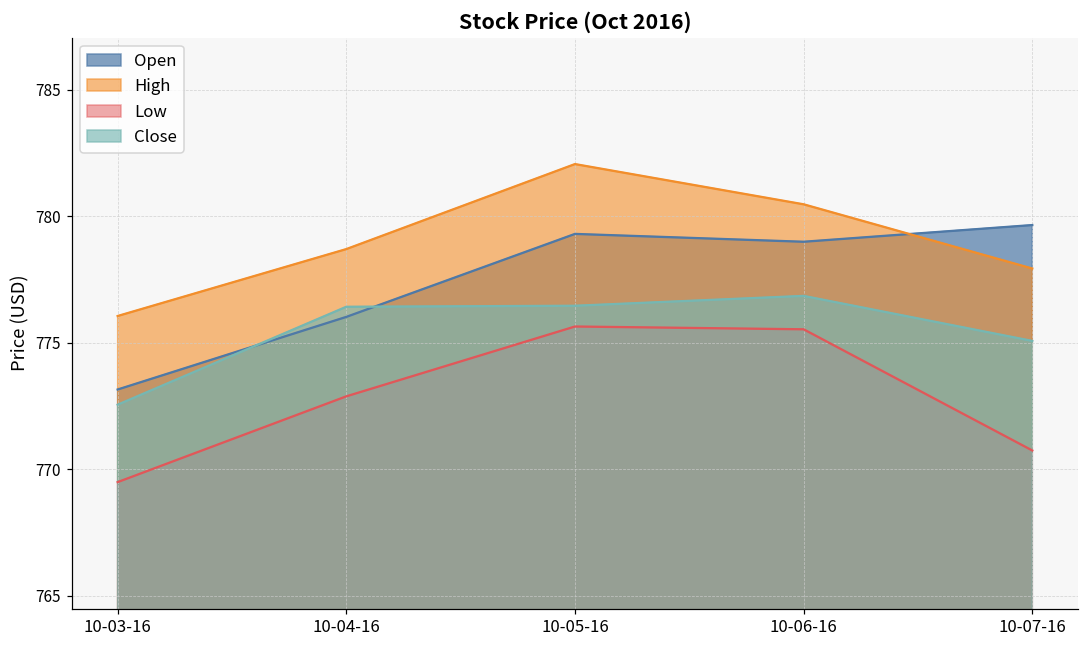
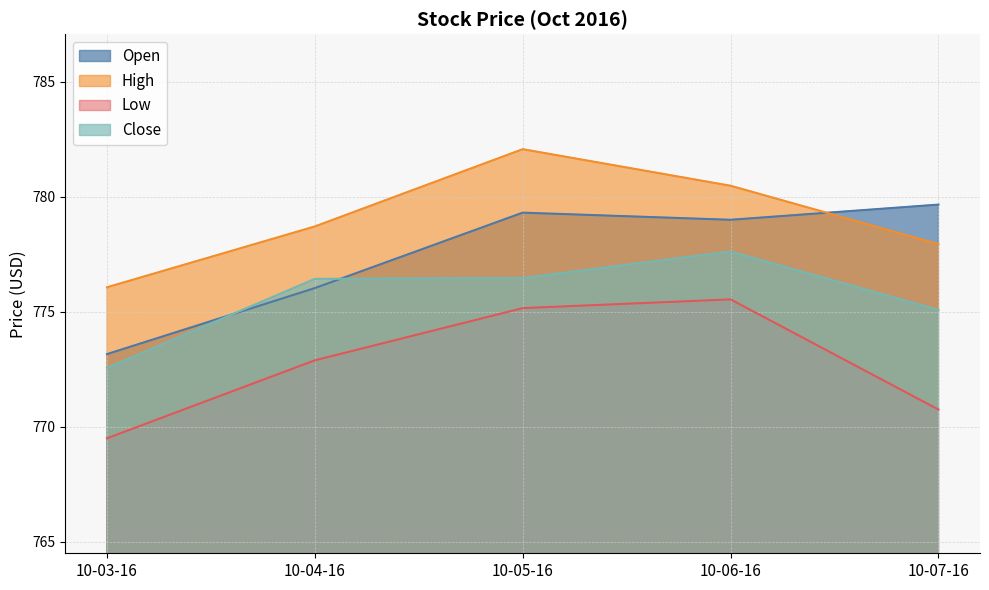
Low, 10-05-16: 775.7 -> 775.2
Close, 10-06-16: 776.9 -> 777.6
